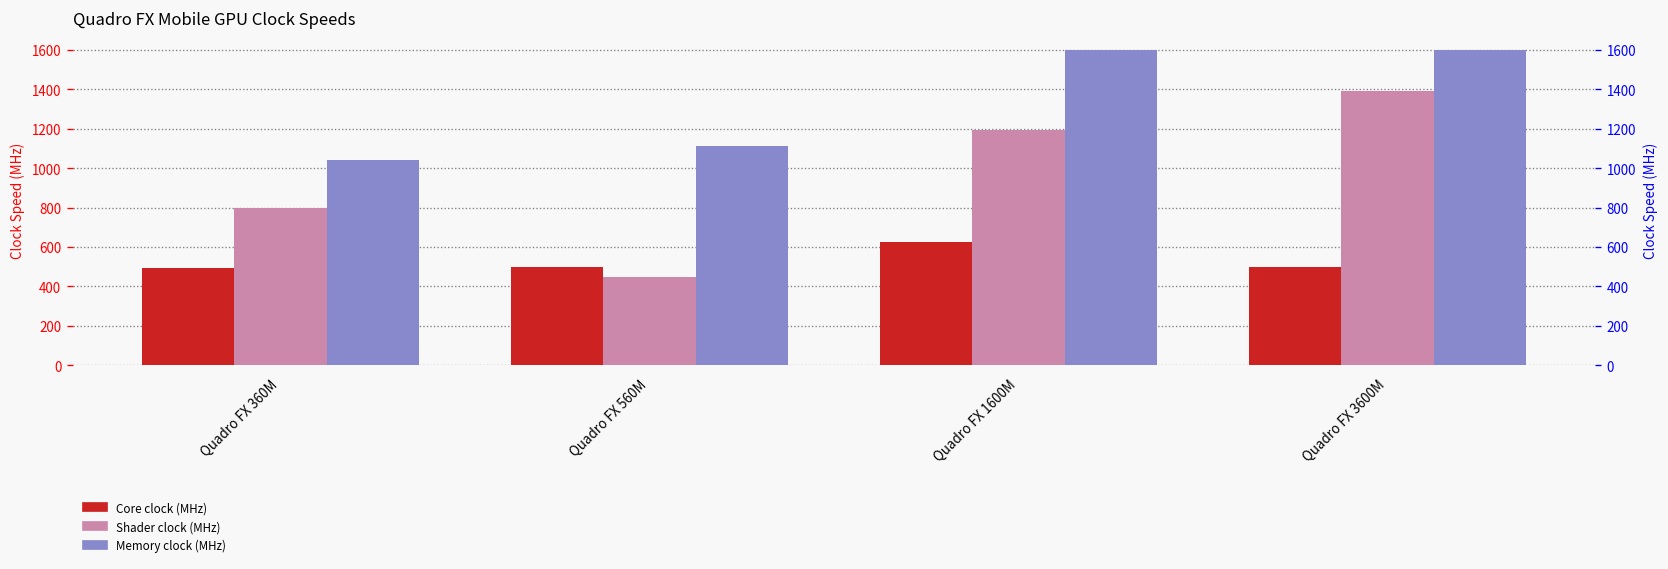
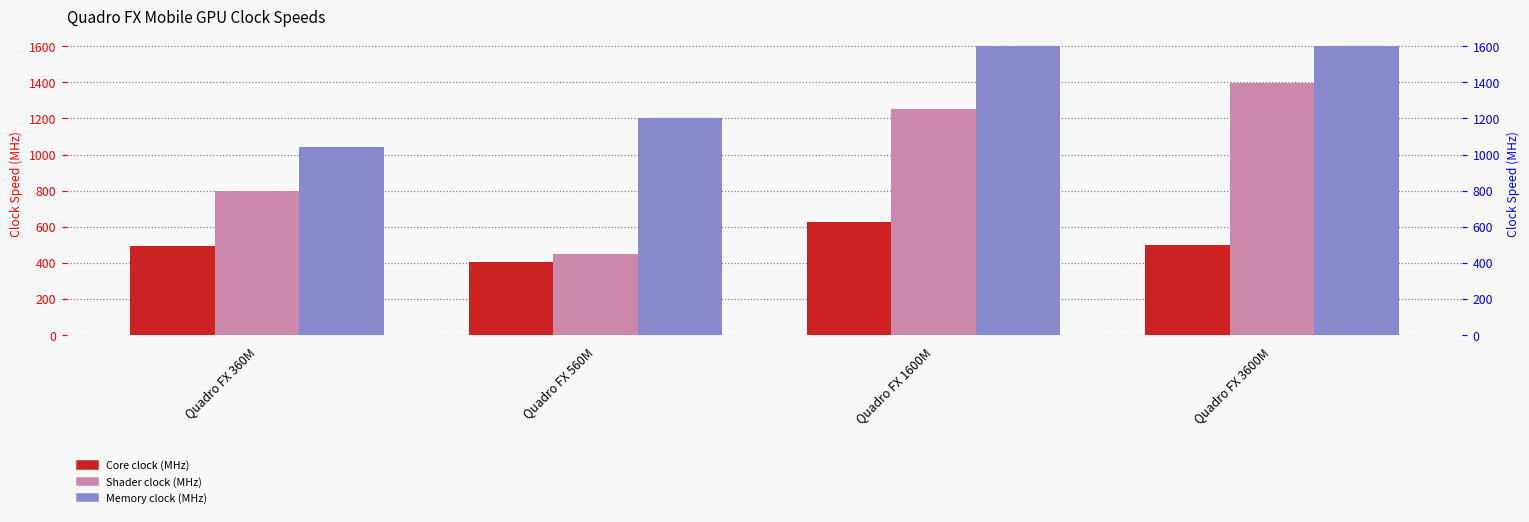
Core clock (MHz), Quadro FX 560M: 500 -> 410
Memory clock (MHz), Quadro FX 560M: 1110 -> 1200
Shader clock (MHz), Quadro FX 1600M: 1190 -> 1250
